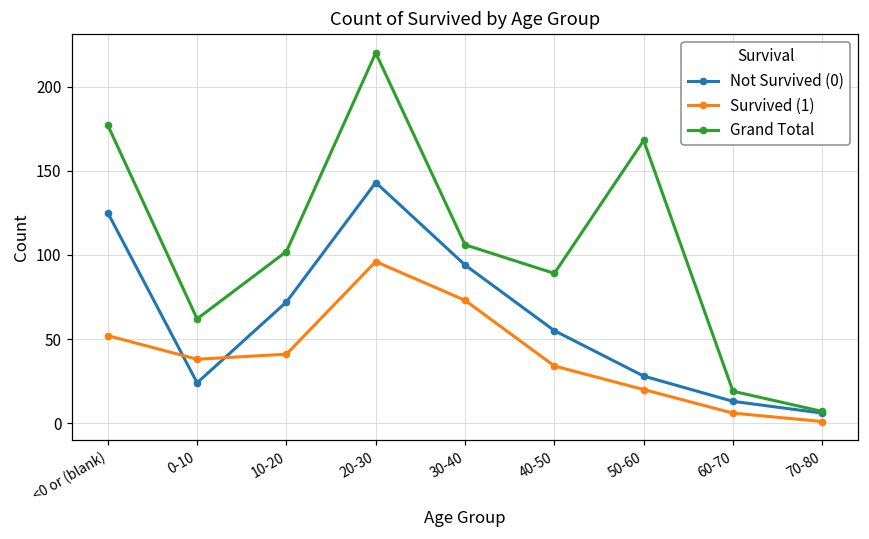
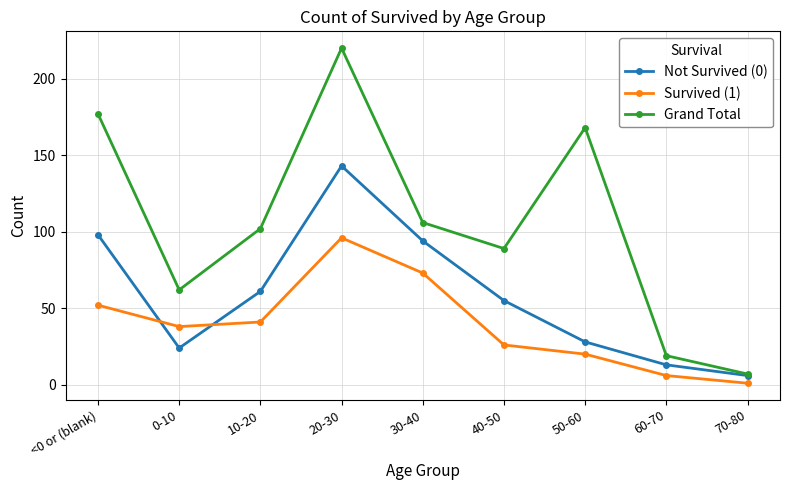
Not Survived (0), <0 or (blank): 125 -> 98
Not Survived (0), 10-20: 72 -> 61
Survived (1), 40-50: 34 -> 26
